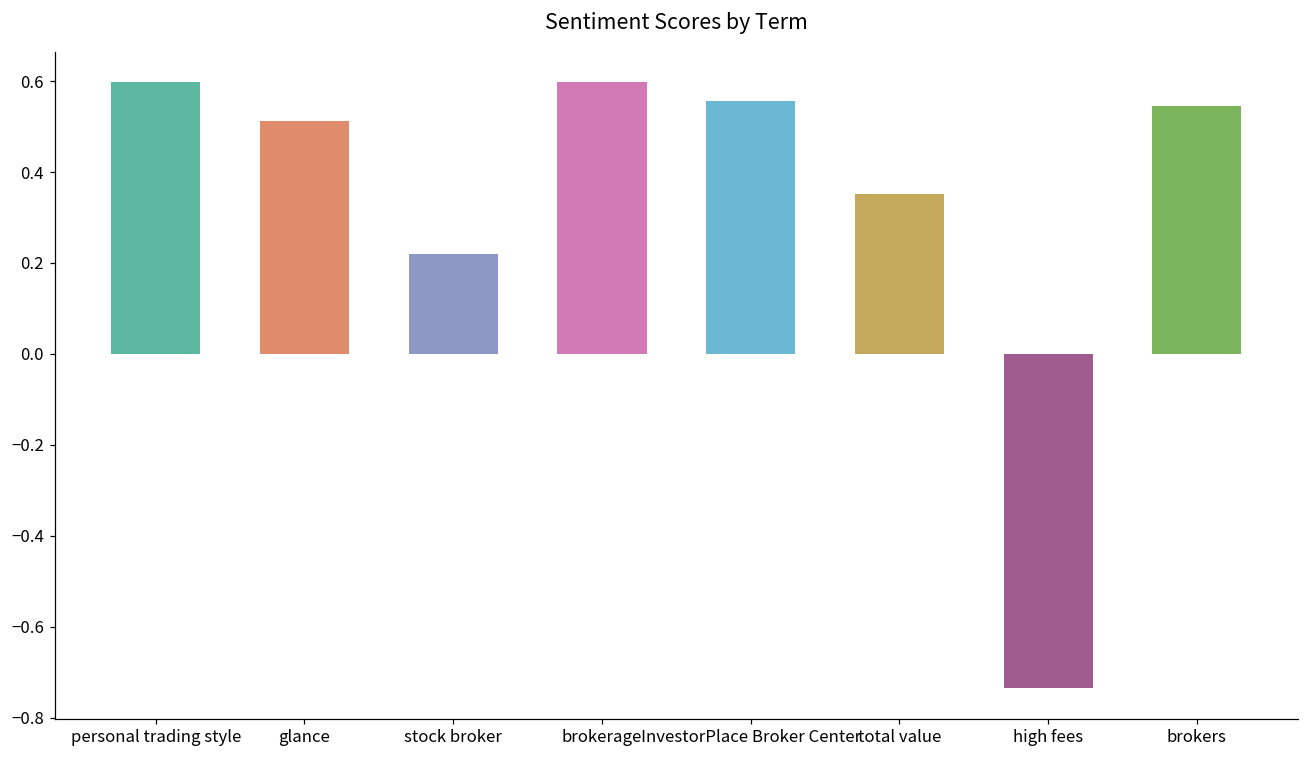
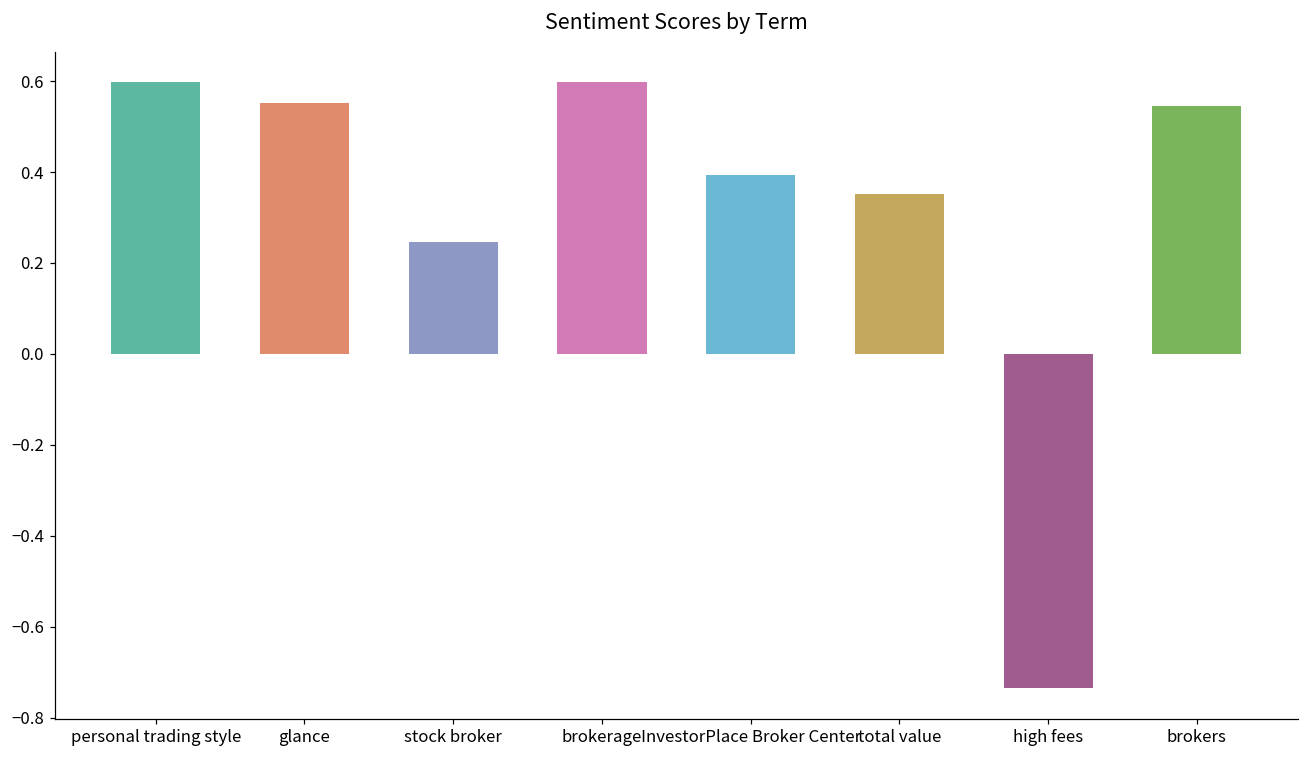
glance: 0.51 -> 0.55
stock broker: 0.22 -> 0.25
InvestorPlace Broker Center: 0.56 -> 0.39
